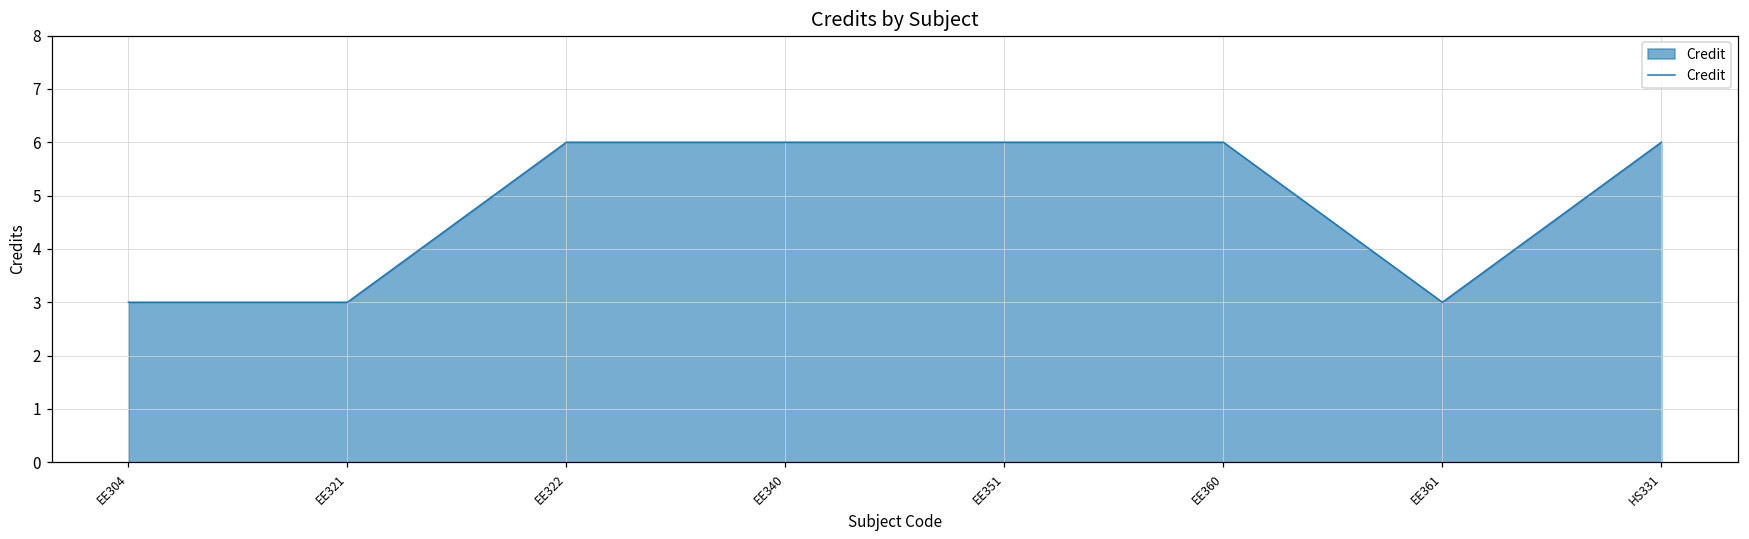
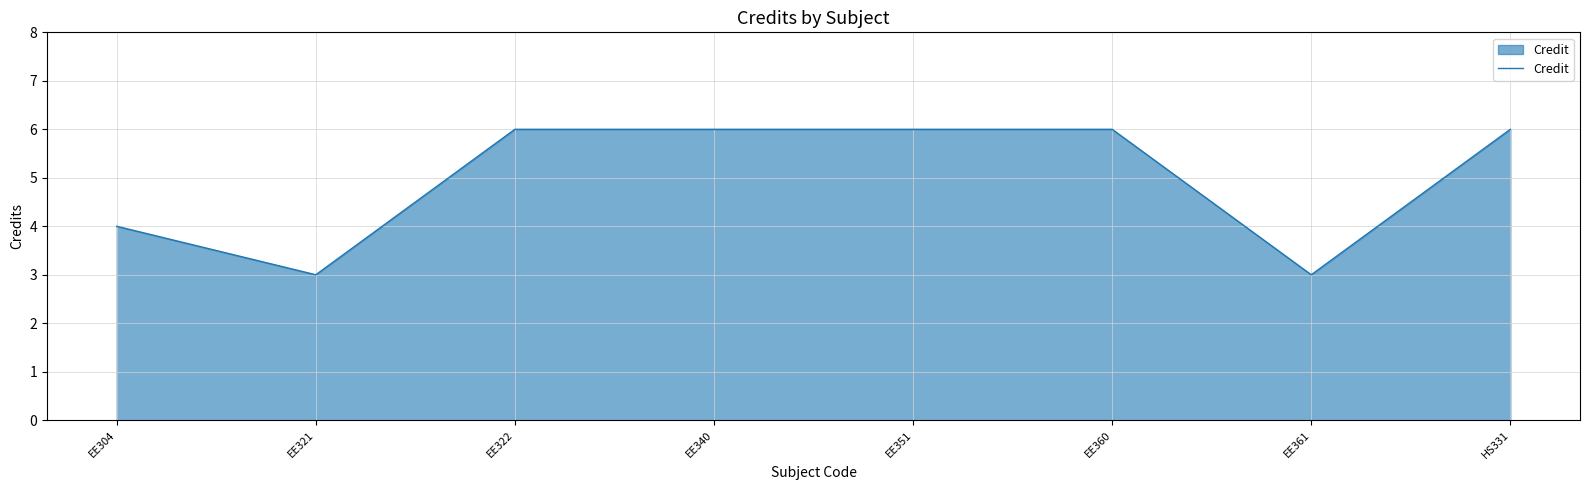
EE304: 3 -> 4
